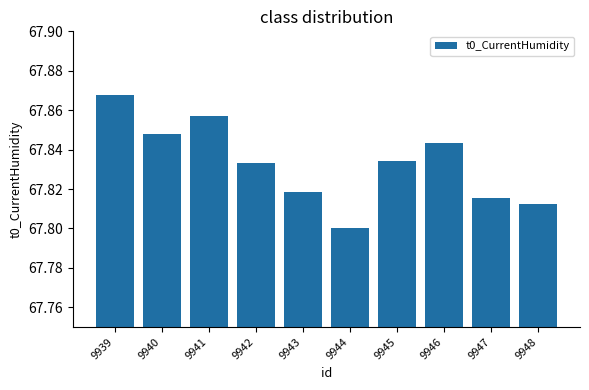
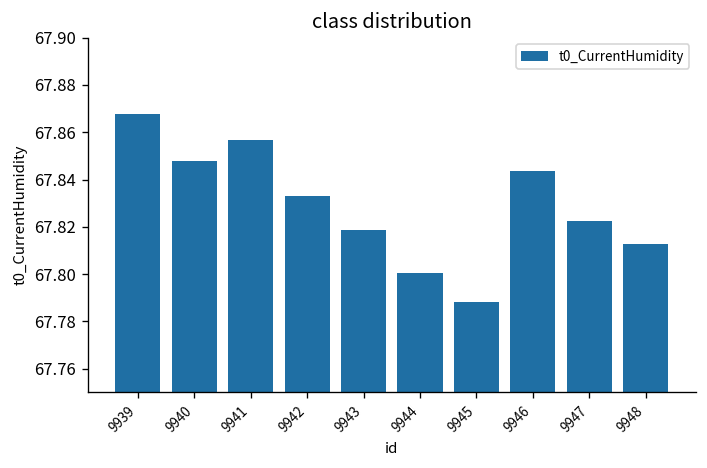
9945: 67.834 -> 67.788
9947: 67.816 -> 67.823
